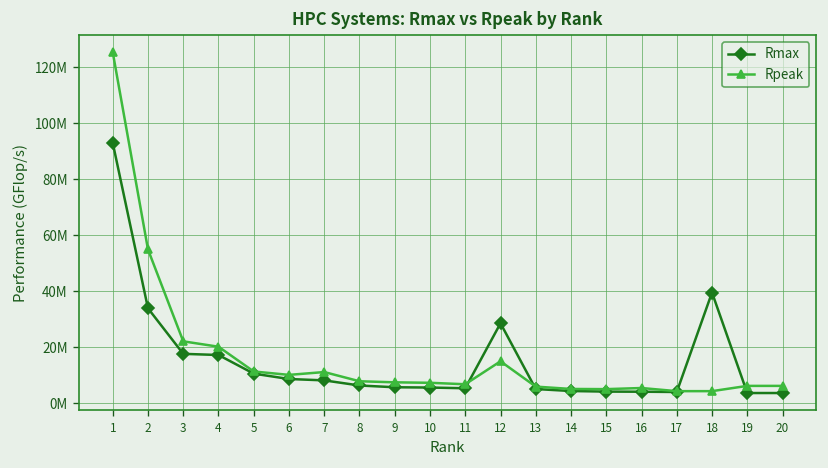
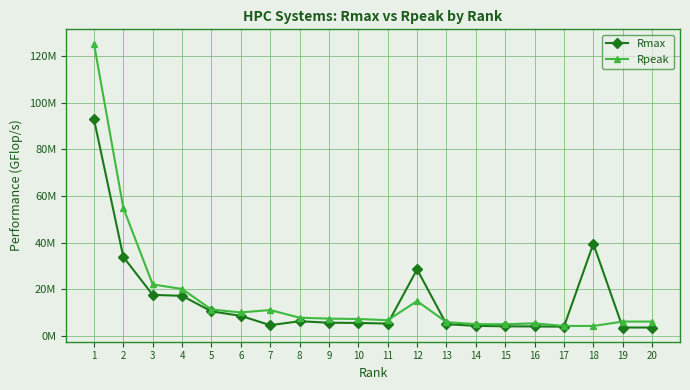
Rmax, 7: 8000000 -> 5000000
